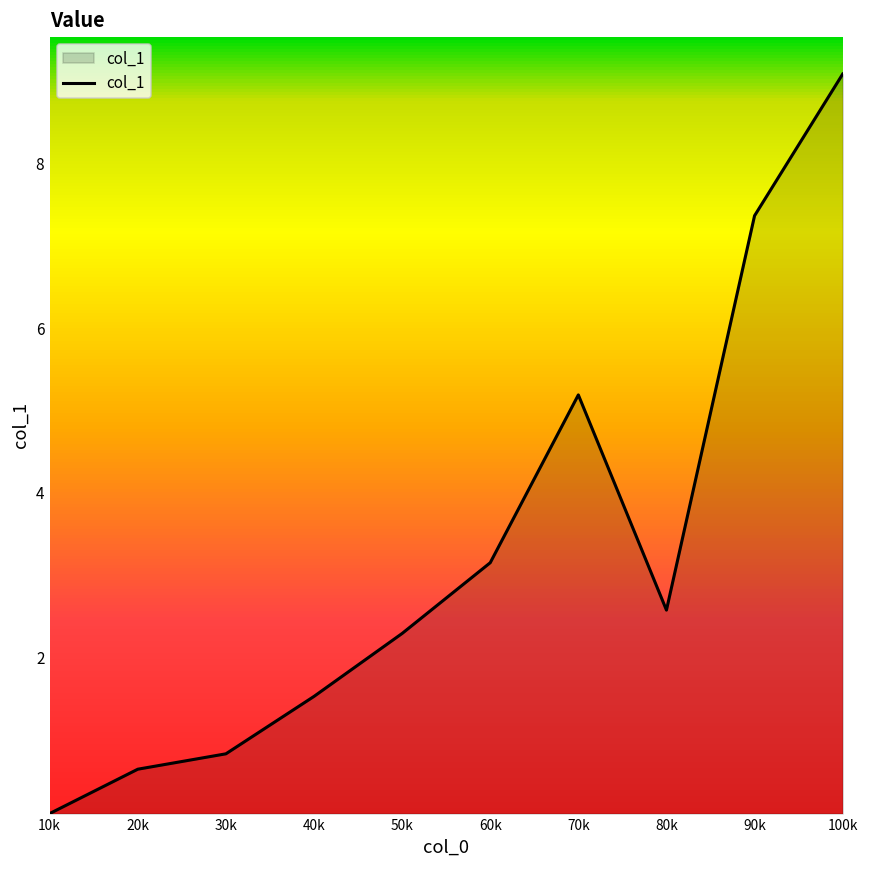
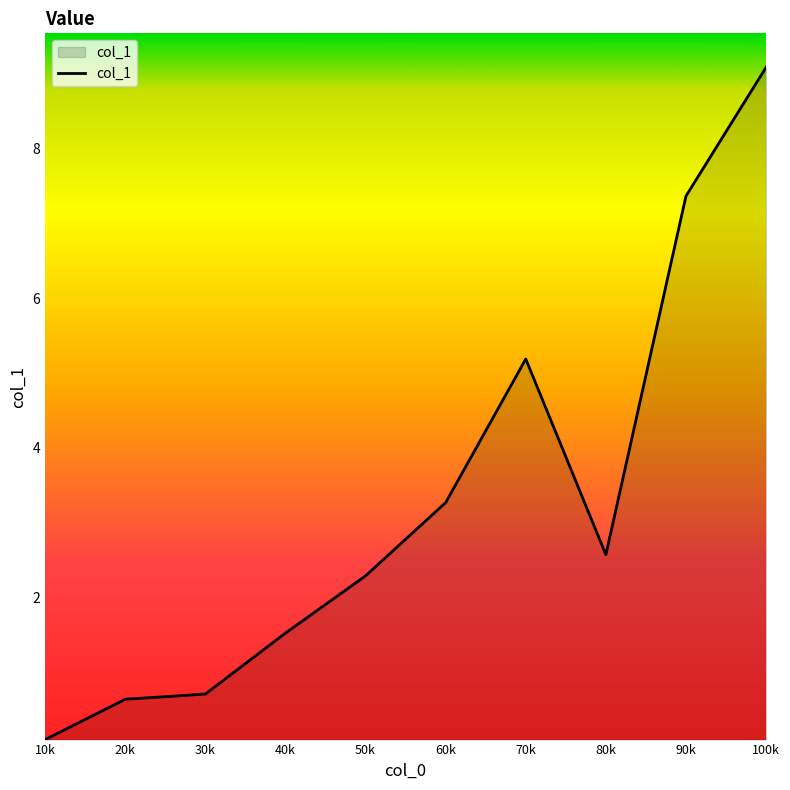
30k: 0.8 -> 0.7
60k: 3.2 -> 3.3
